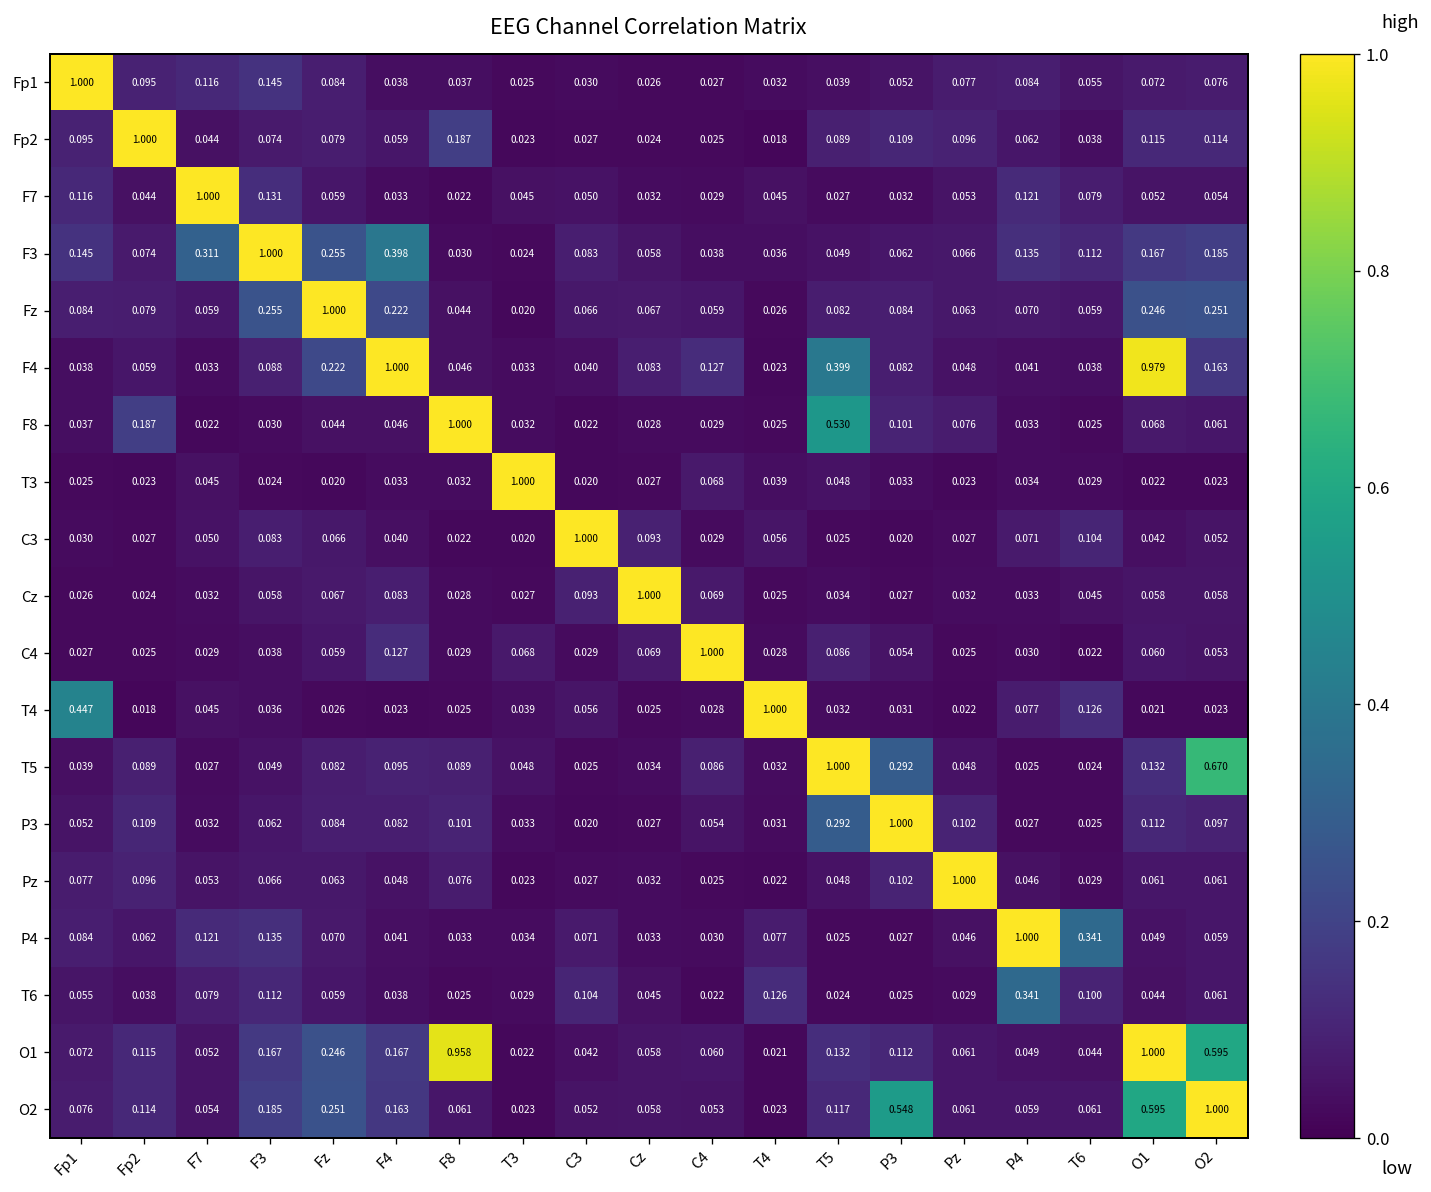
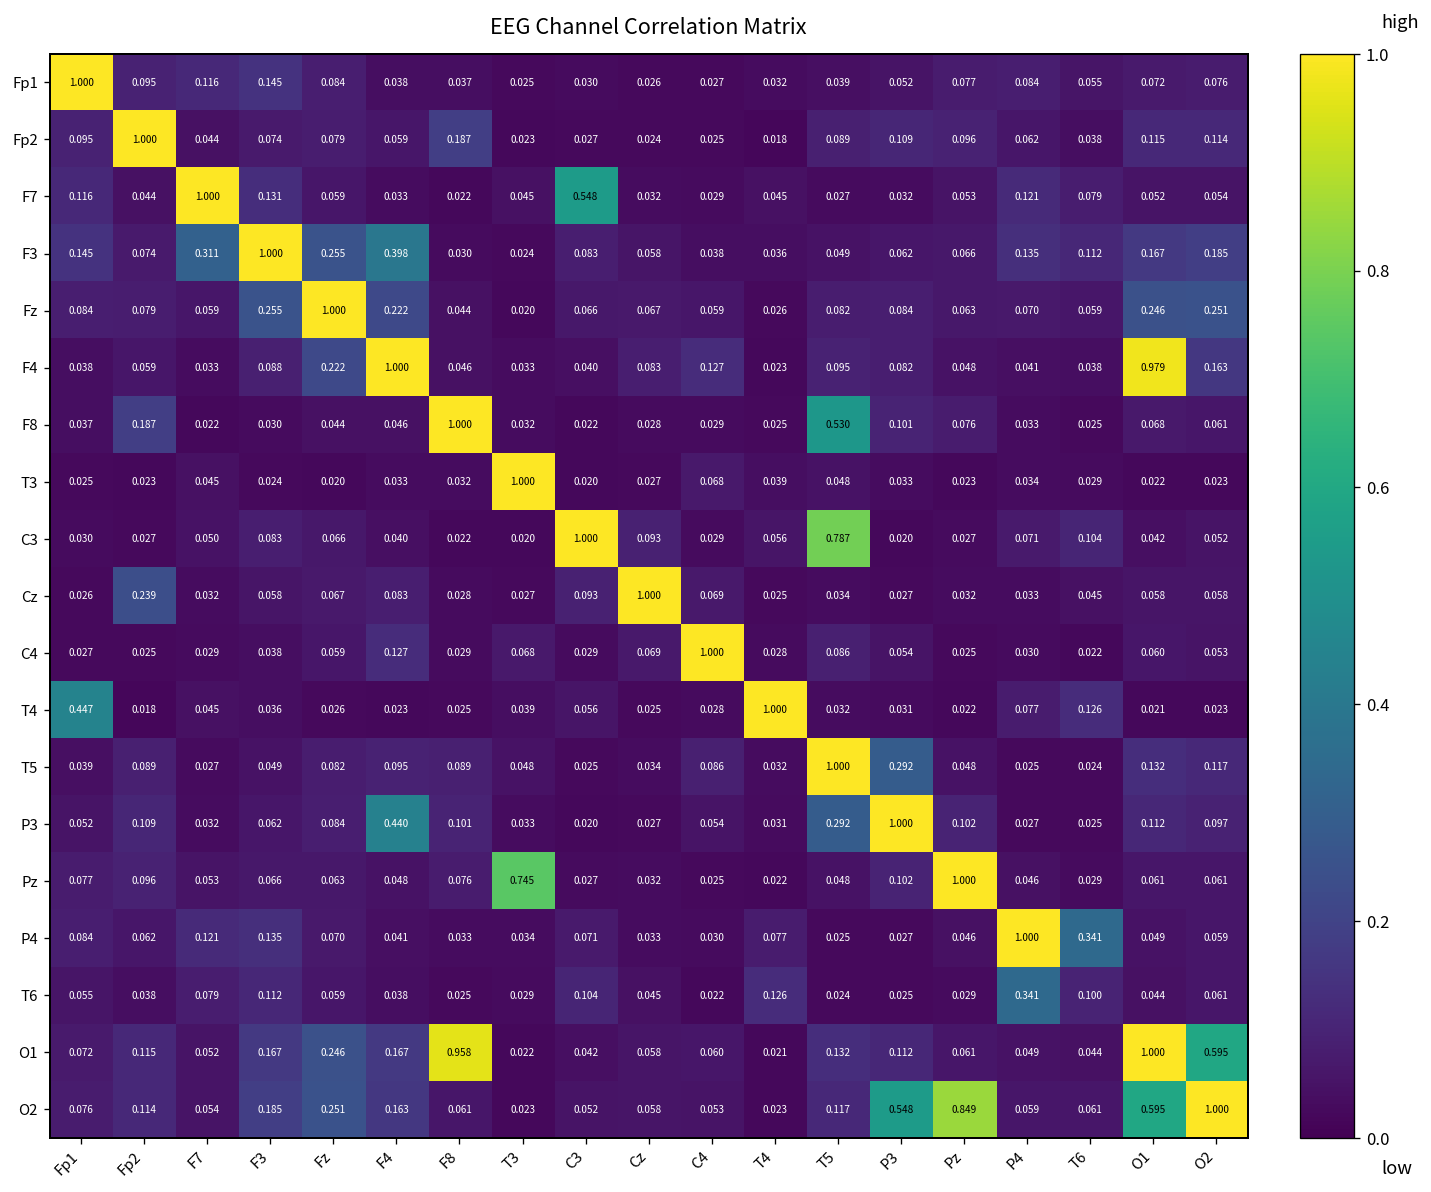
F7, C3: 0.050 -> 0.548
F4, T5: 0.399 -> 0.095
C3, T5: 0.025 -> 0.787
Cz, Fp2: 0.024 -> 0.239
T5, O2: 0.670 -> 0.117
P3, F4: 0.082 -> 0.440
Pz, T3: 0.023 -> 0.745
O2, Pz: 0.061 -> 0.849
